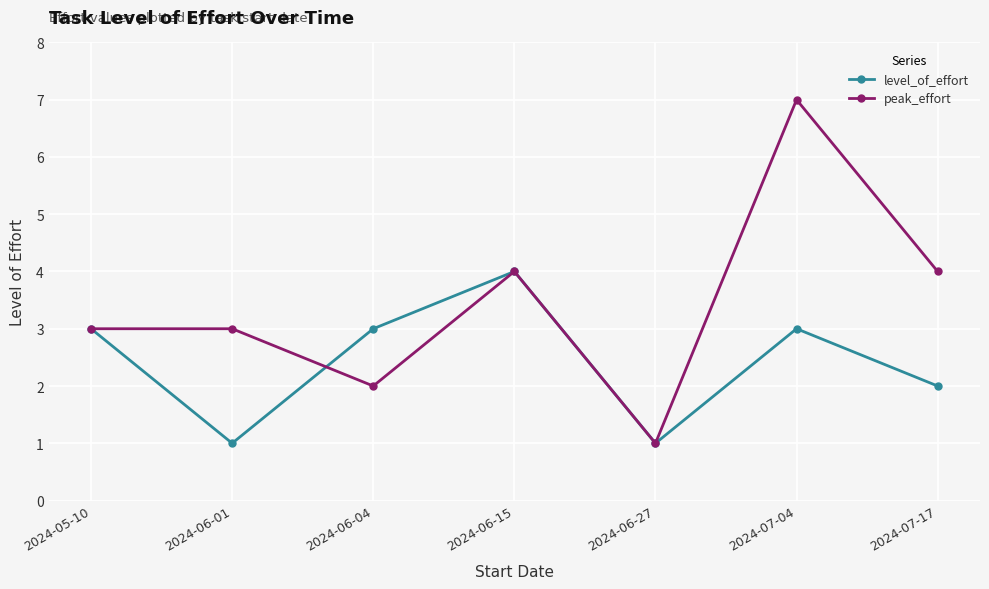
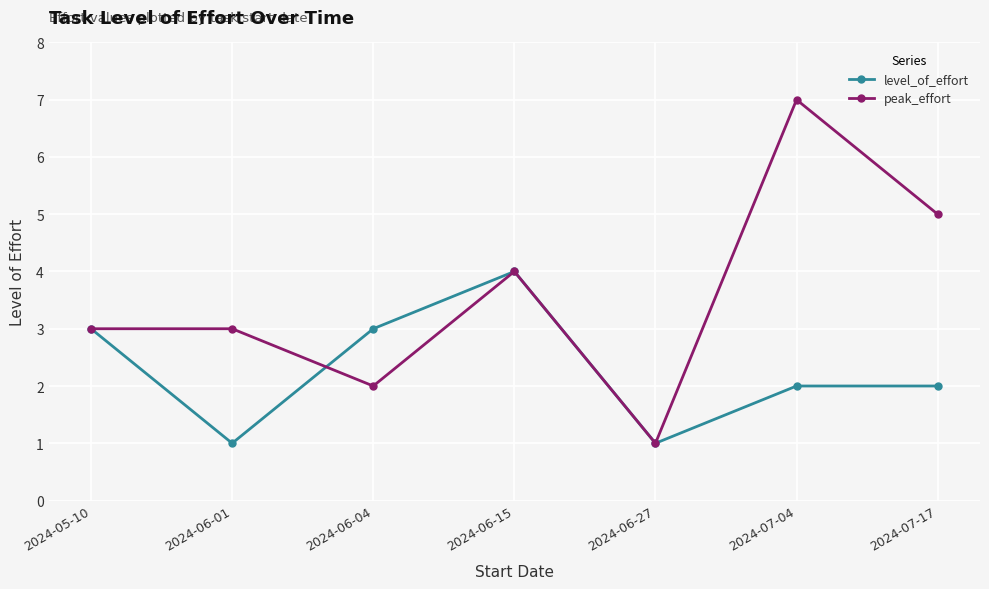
level_of_effort, 2024-07-04: 3 -> 2
peak_effort, 2024-07-17: 4 -> 5
